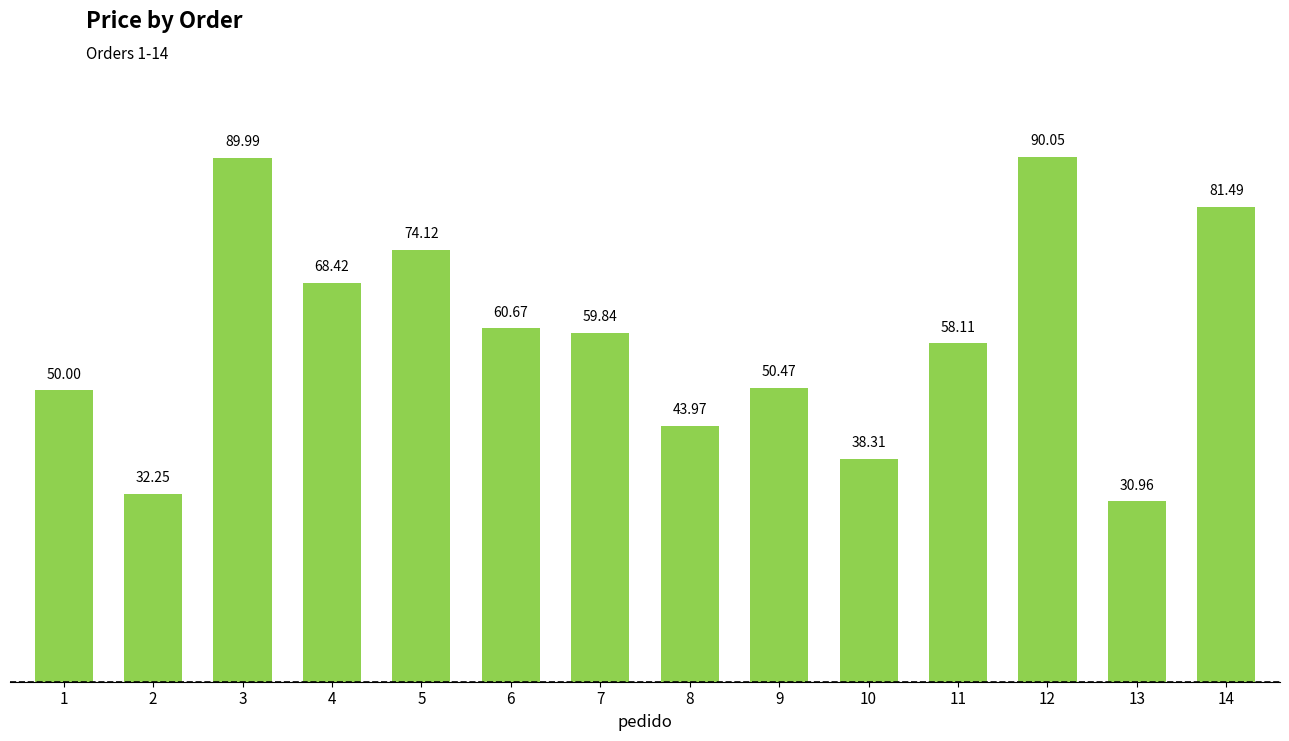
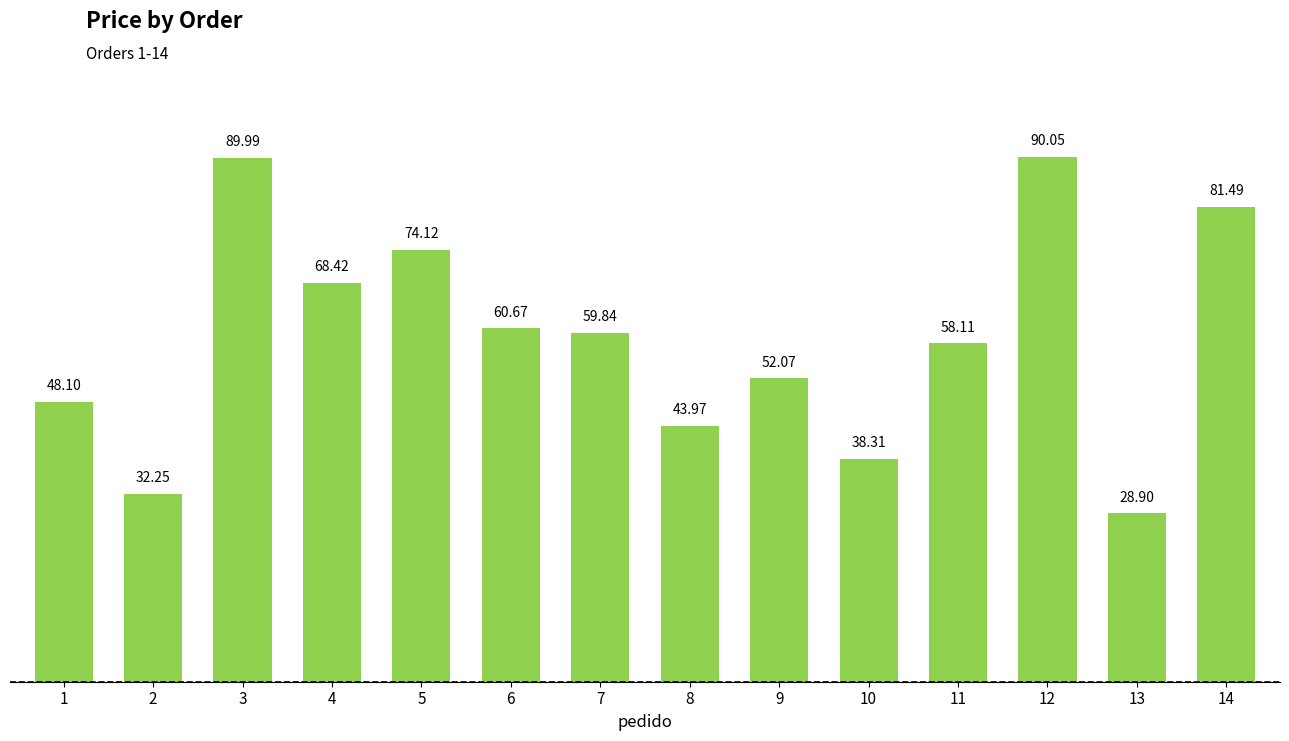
1: 50.00 -> 48.10
9: 50.47 -> 52.07
13: 30.96 -> 28.90
